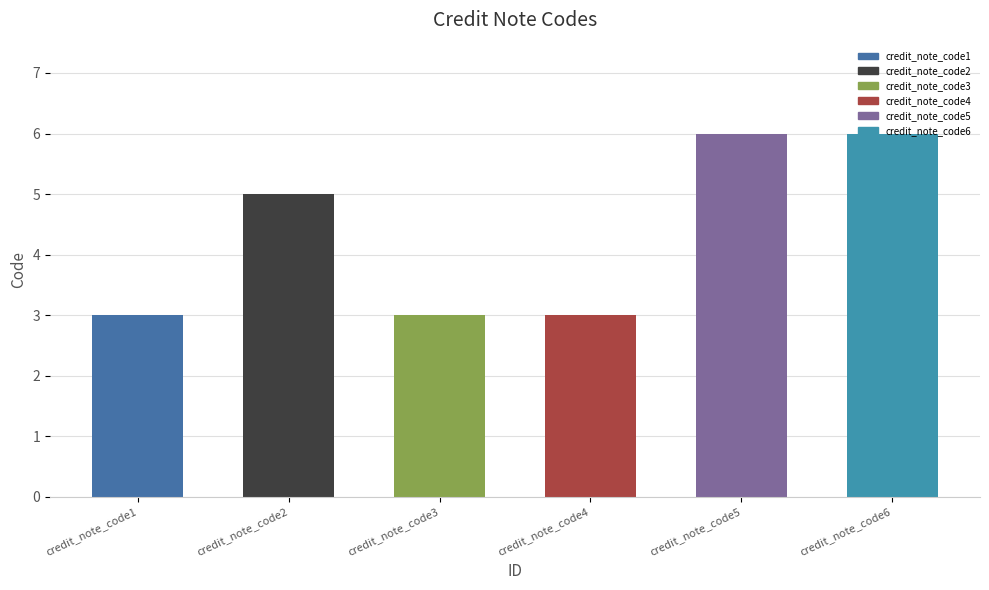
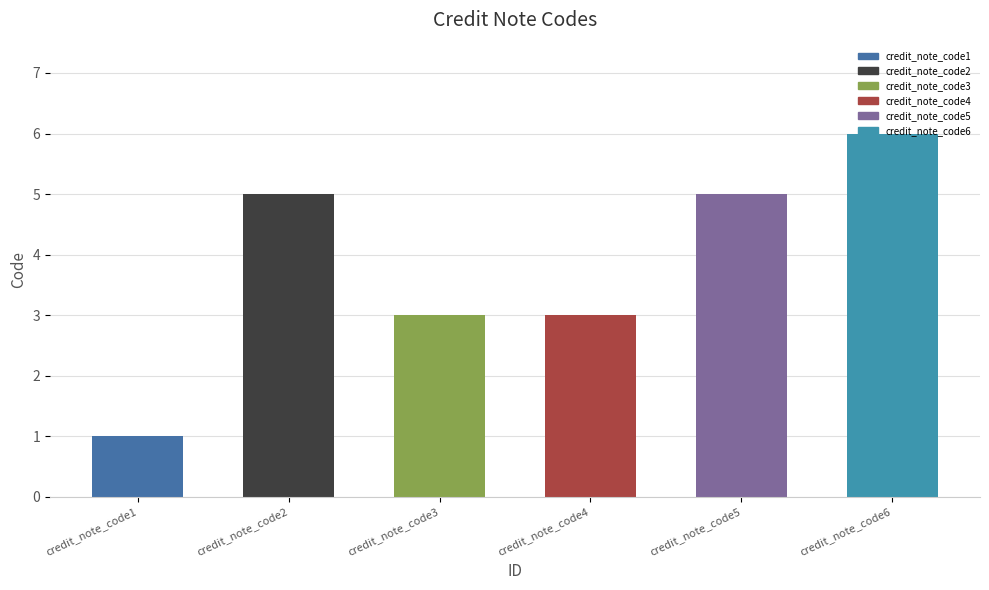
credit_note_code1: 3 -> 1
credit_note_code5: 6 -> 5
